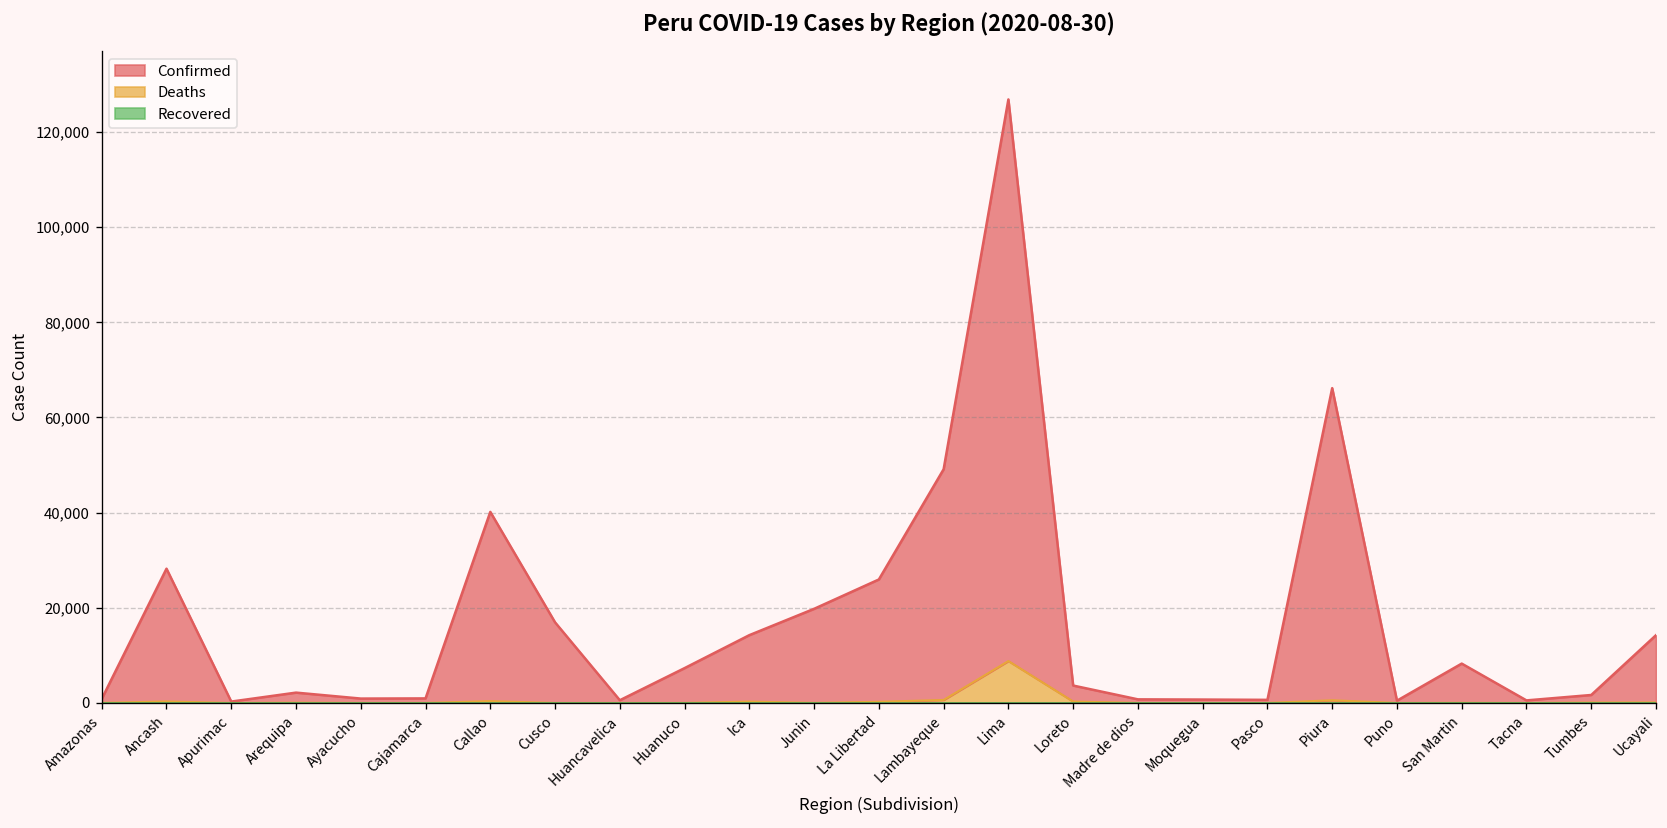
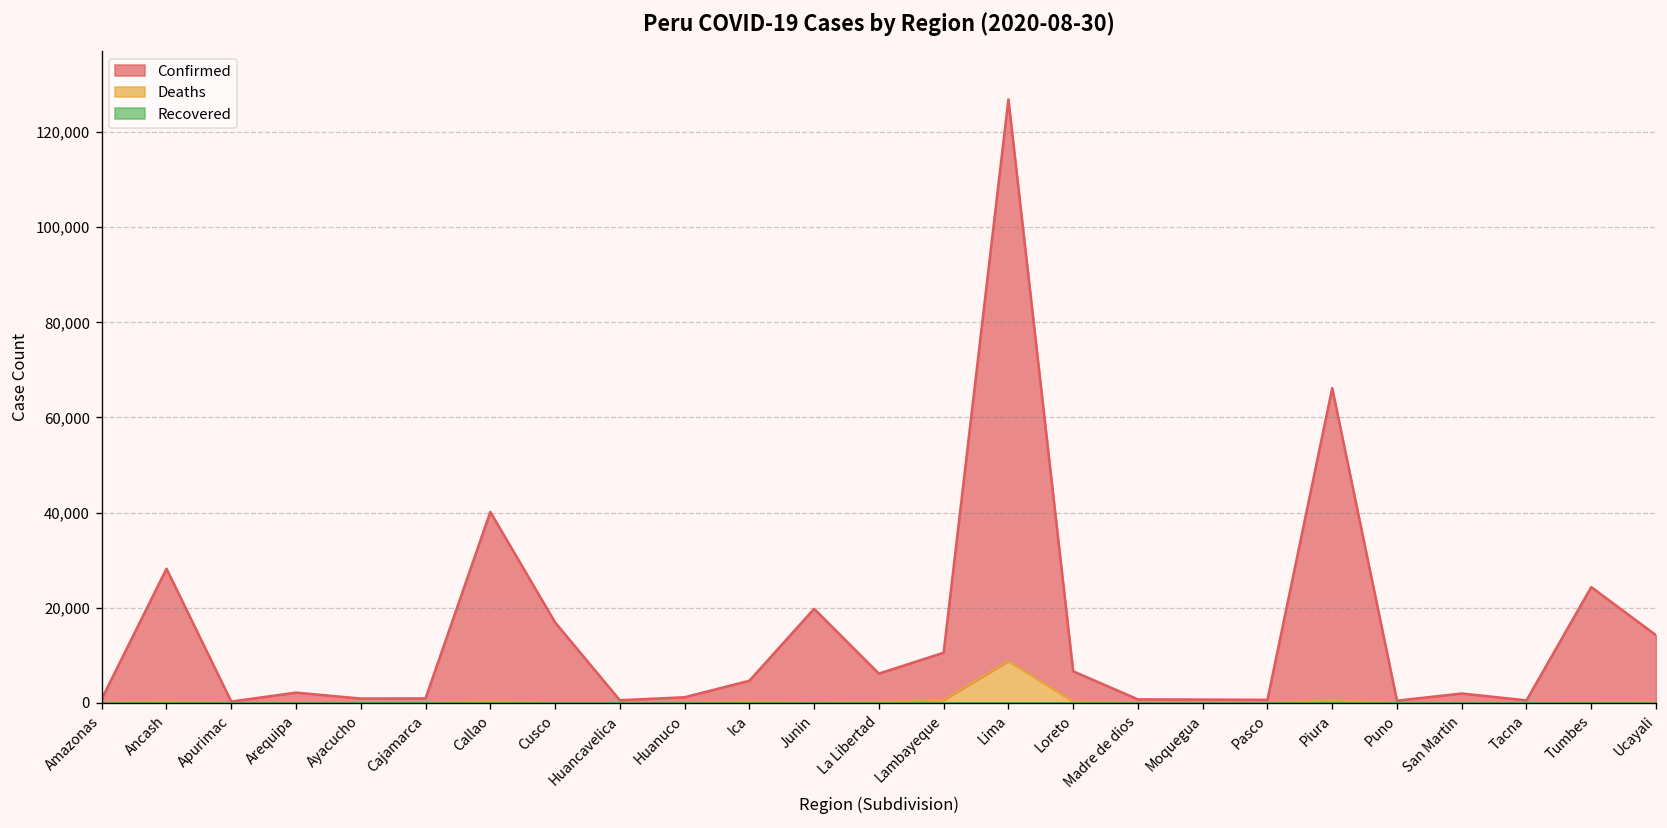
Confirmed, Huanuco: 7,000 -> 1,000
Confirmed, Ica: 14,000 -> 4,000
Confirmed, La Libertad: 26,000 -> 6,000
Confirmed, Lambayeque: 48,000 -> 10,000
Confirmed, Loreto: 3,000 -> 6,000
Confirmed, San Martin: 8,000 -> 2,000
Confirmed, Tumbes: 2,000 -> 24,000
